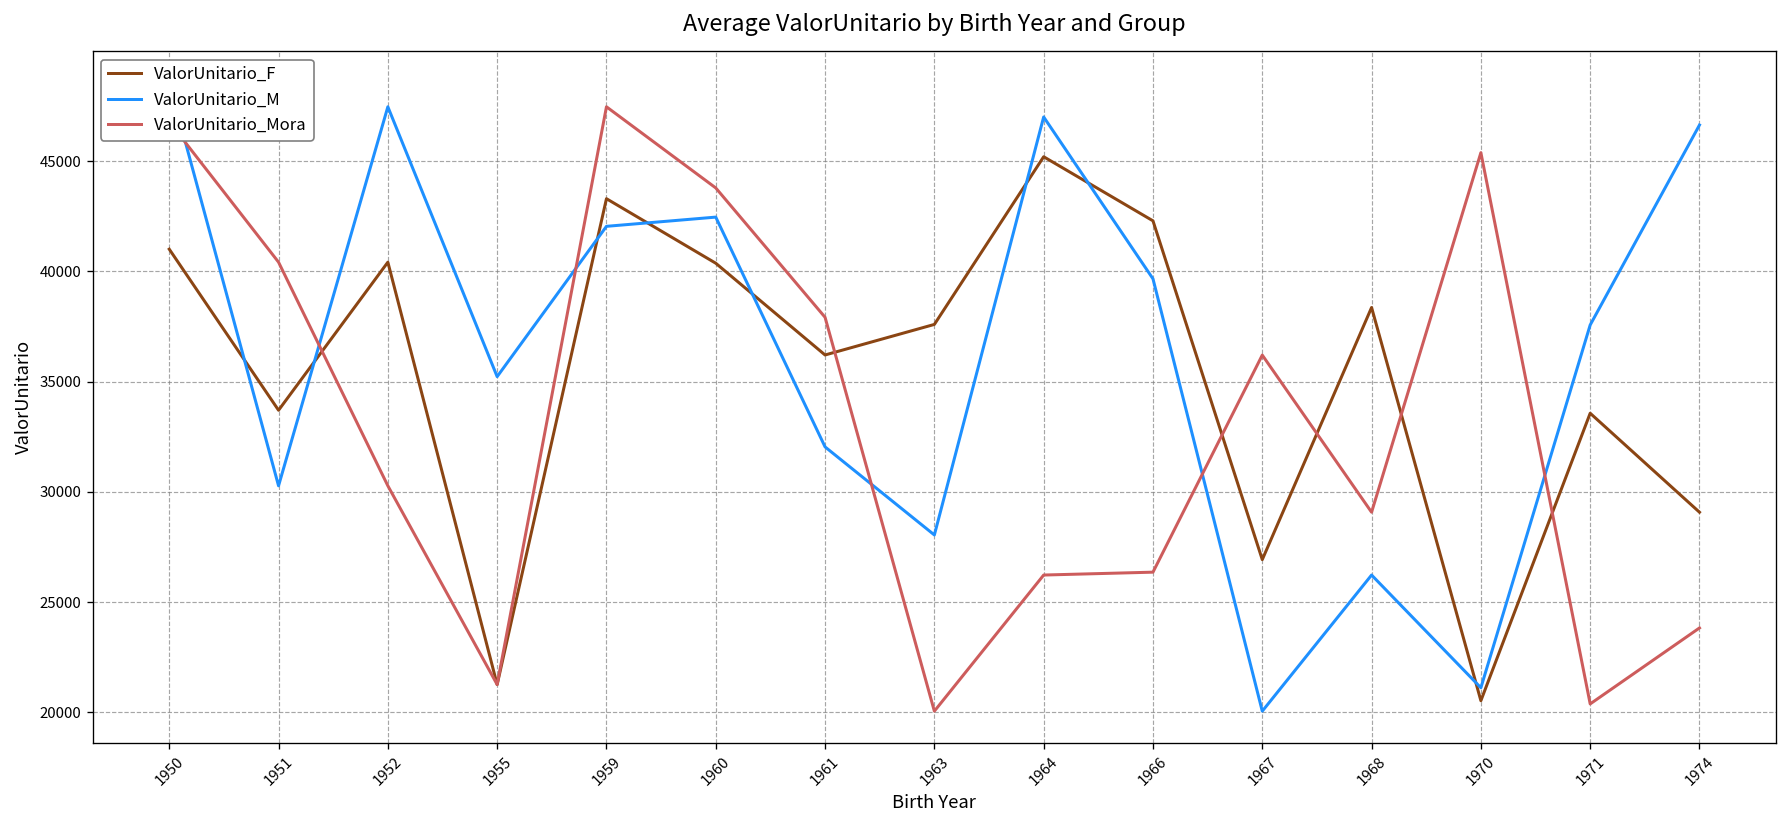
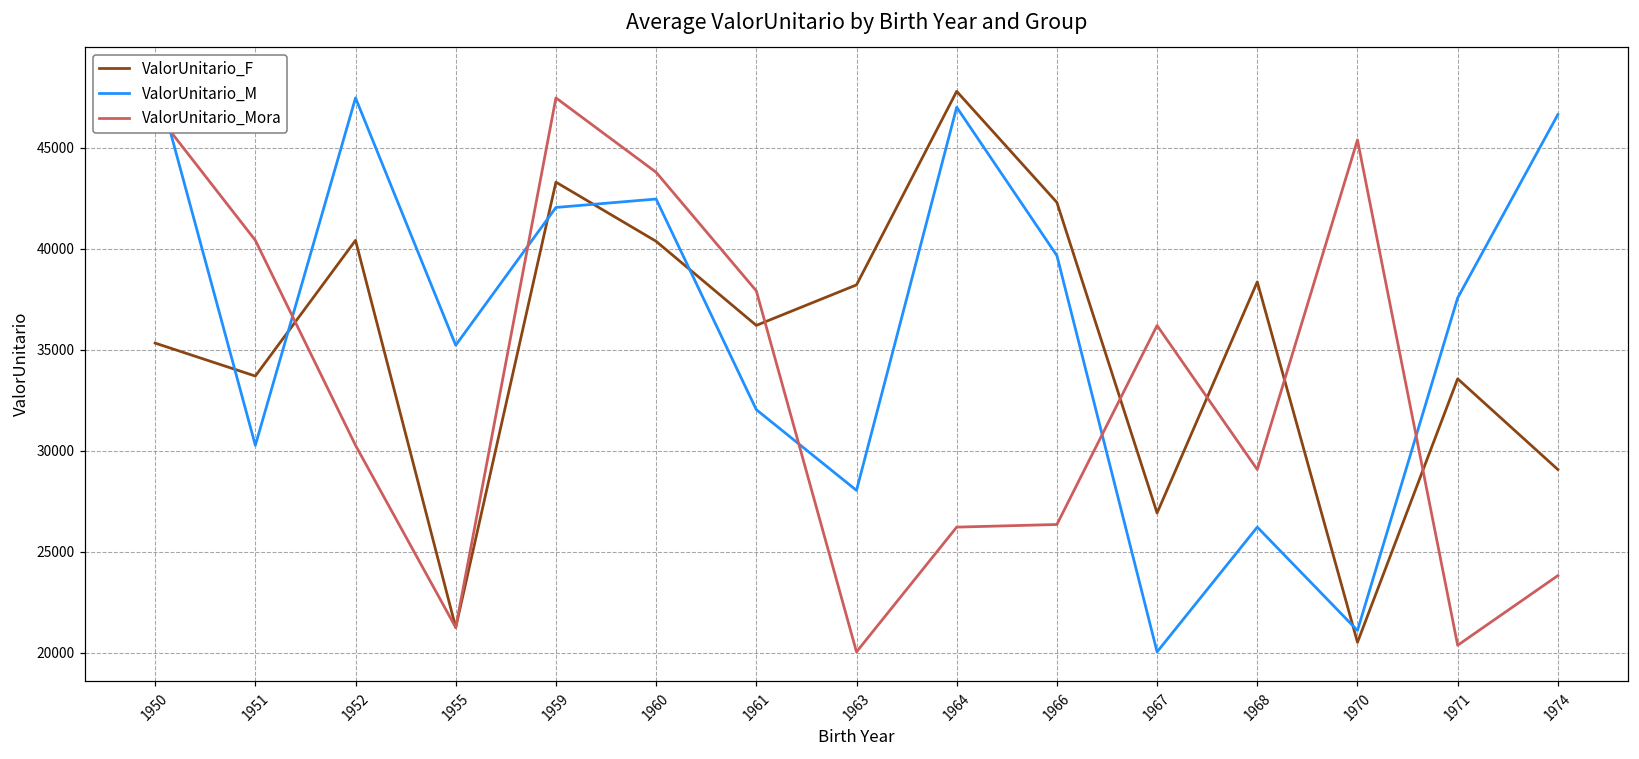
ValorUnitario_F, 1950: 41000 -> 35300
ValorUnitario_F, 1963: 37600 -> 38200
ValorUnitario_F, 1964: 45200 -> 47800
